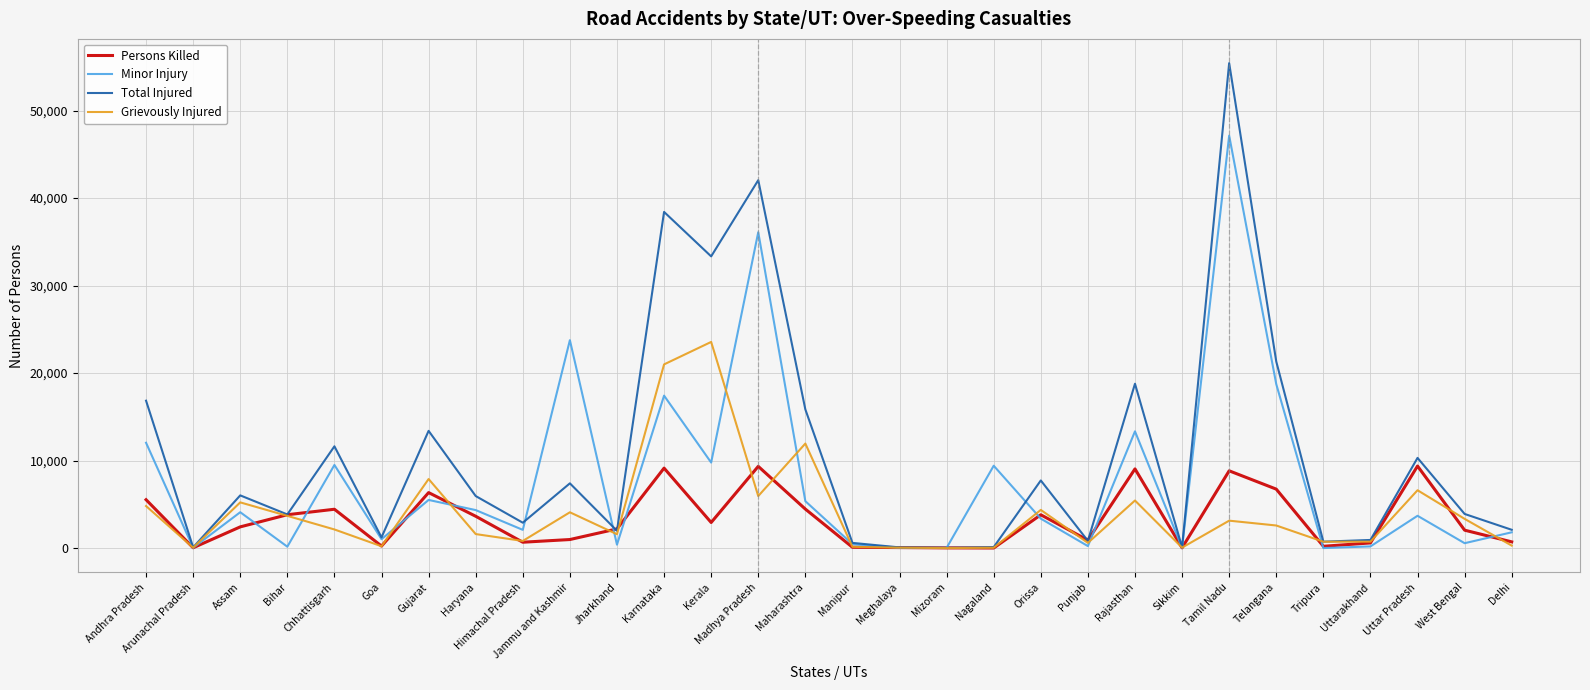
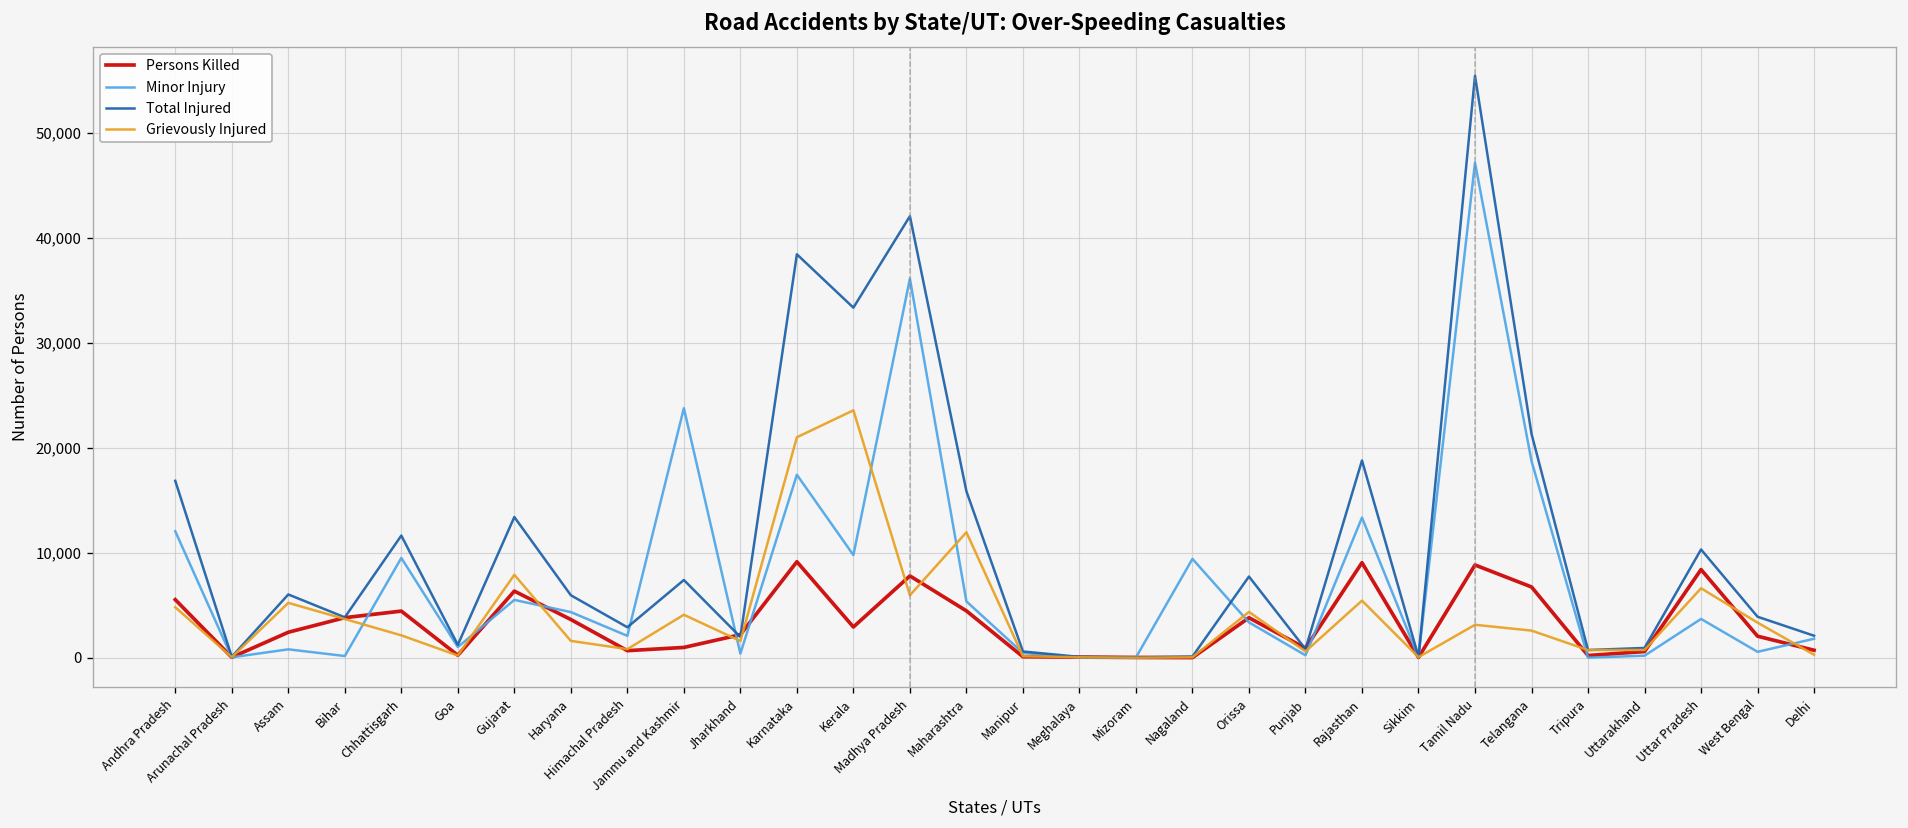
Minor Injury, Assam: 4,000 -> 1,000
Persons Killed, Madhya Pradesh: 9,000 -> 8,000
Persons Killed, Uttar Pradesh: 9,000 -> 8,000
